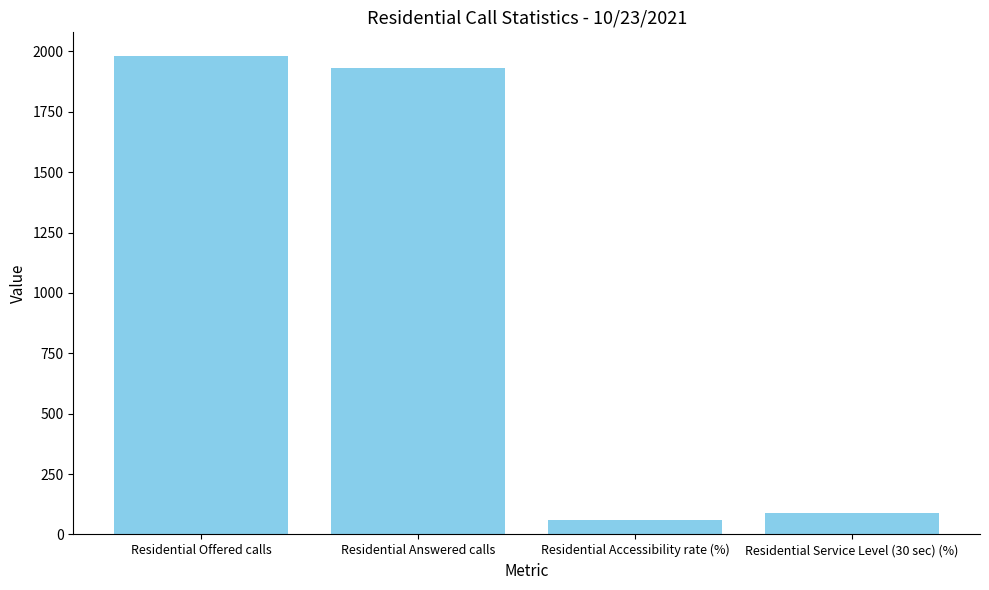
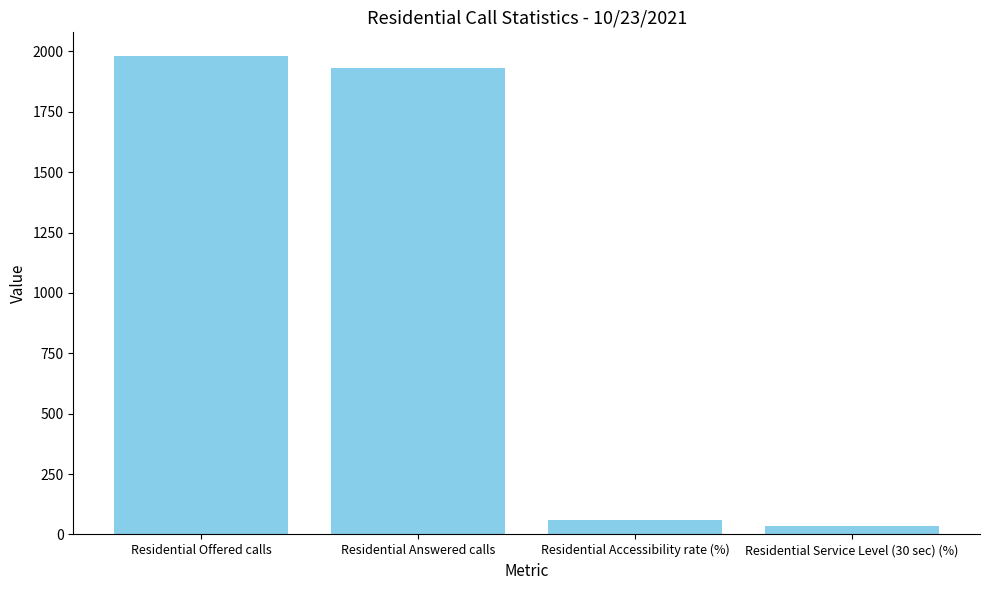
Residential Service Level (30 sec) (%): 90 -> 40
